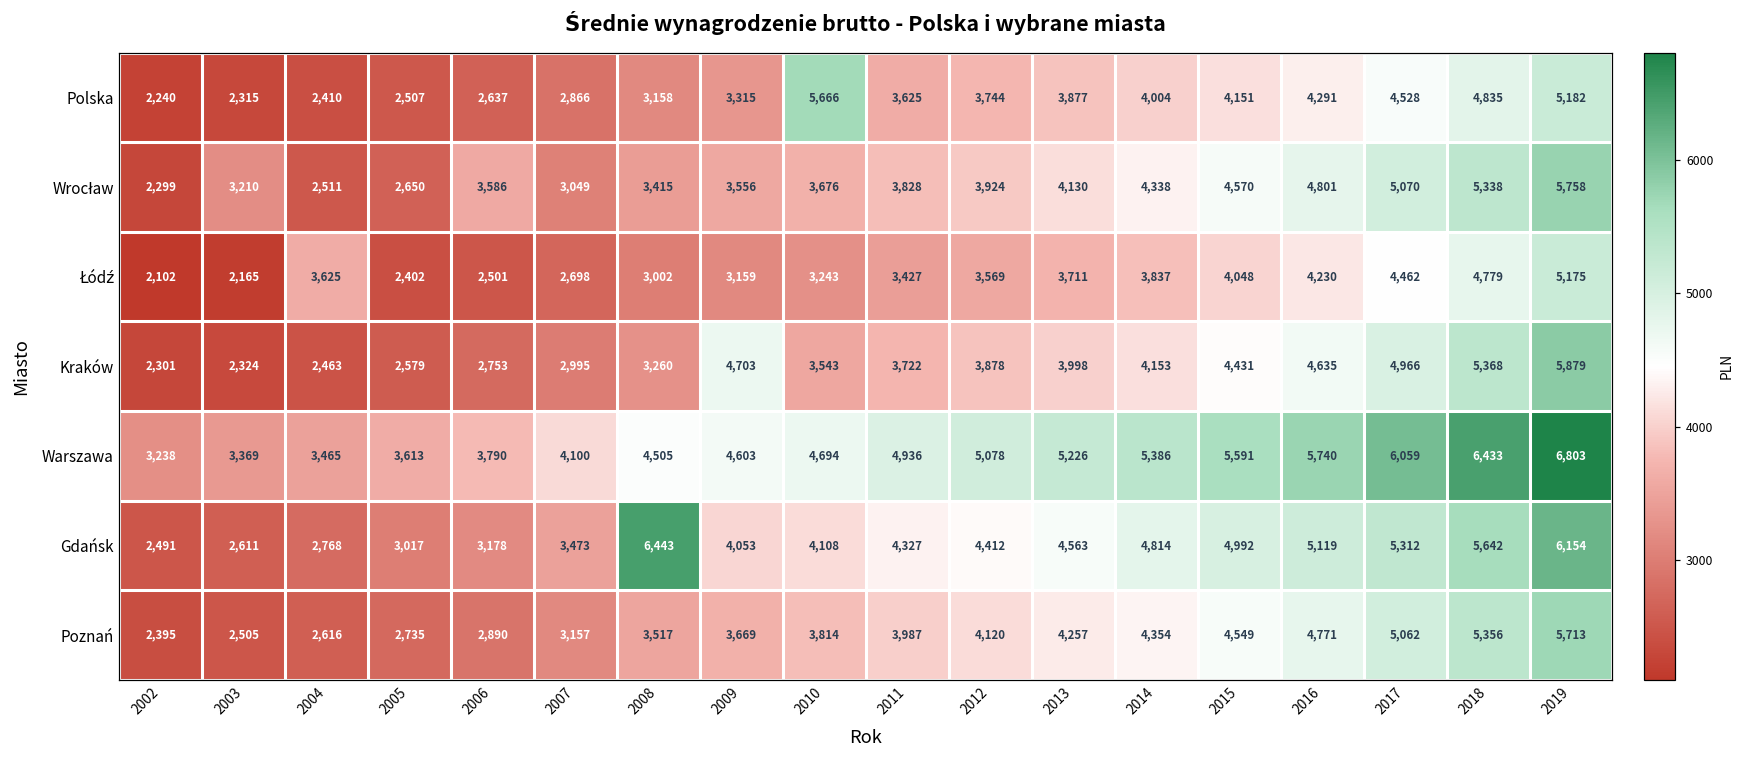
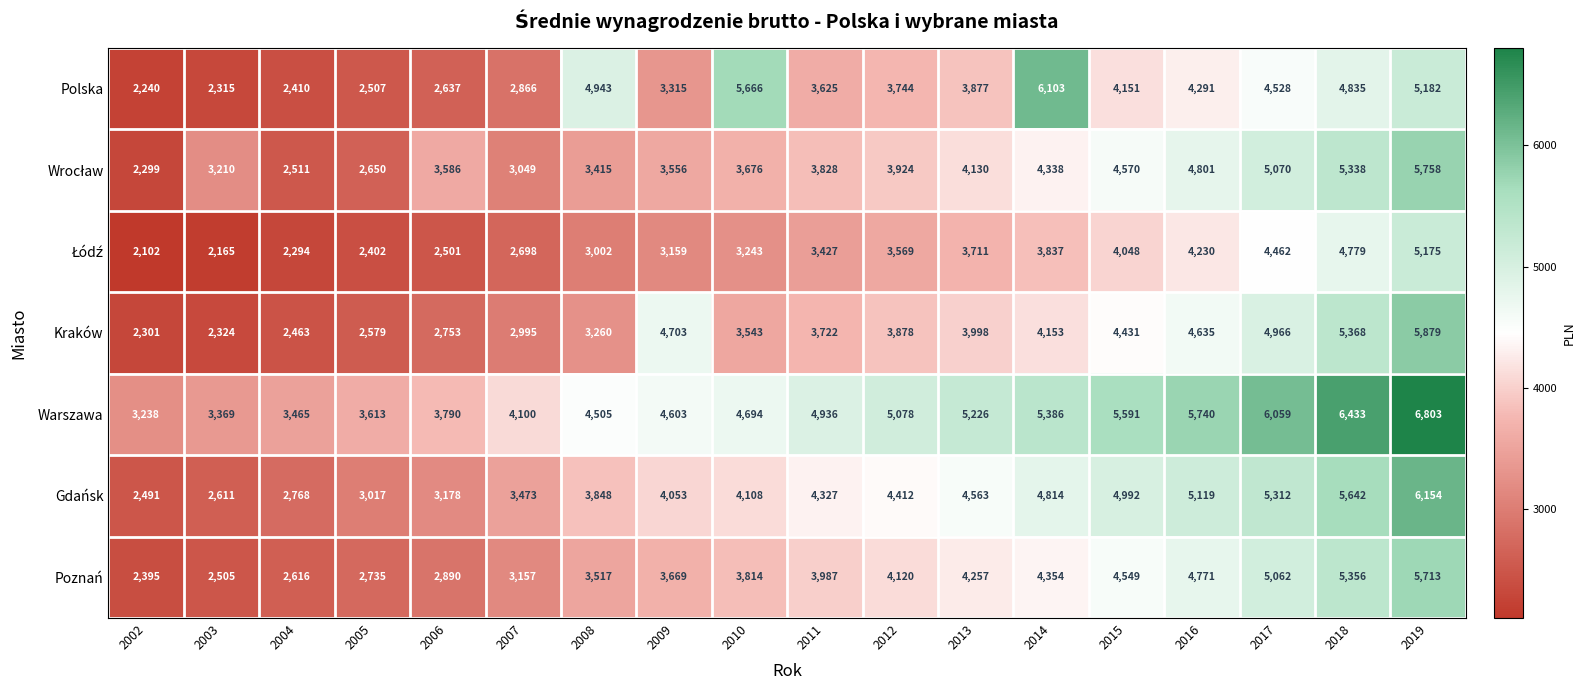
Polska, 2008: 3,158 -> 4,943
Polska, 2014: 4,004 -> 6,103
Łódź, 2004: 3,625 -> 2,294
Gdańsk, 2008: 6,443 -> 3,848
